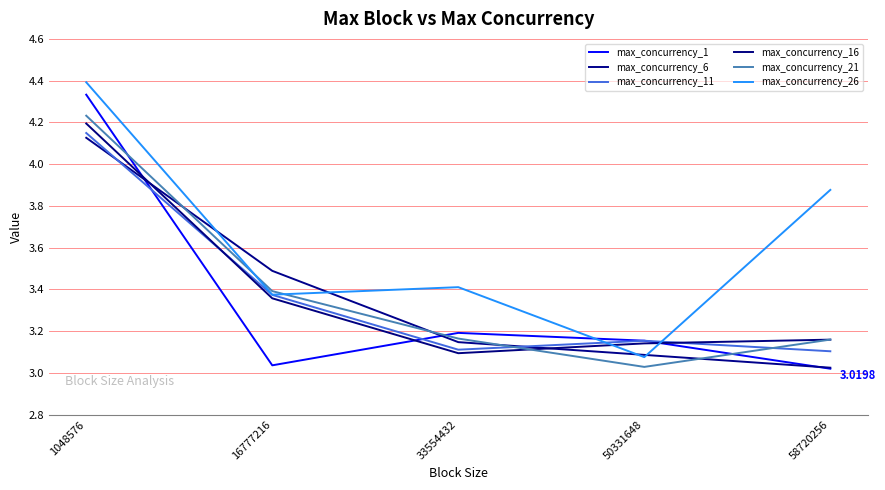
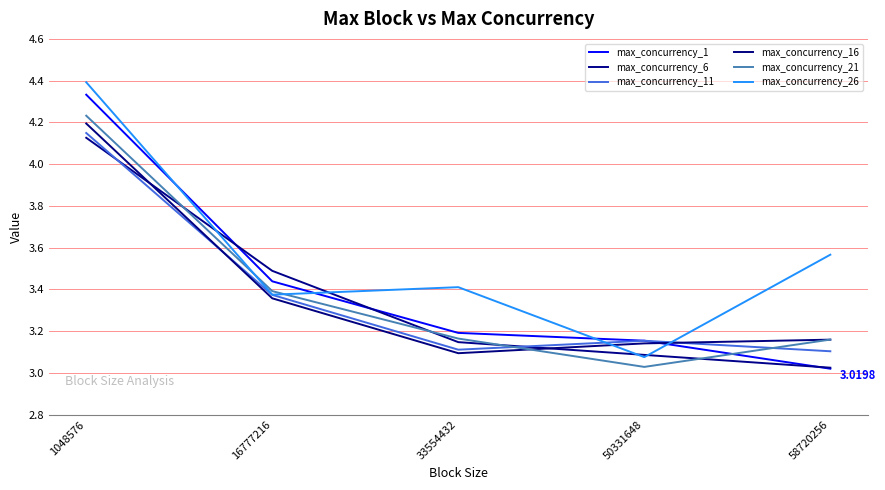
max_concurrency_1, 16777216: 3.04 -> 3.44
max_concurrency_26, 58720256: 3.88 -> 3.57
